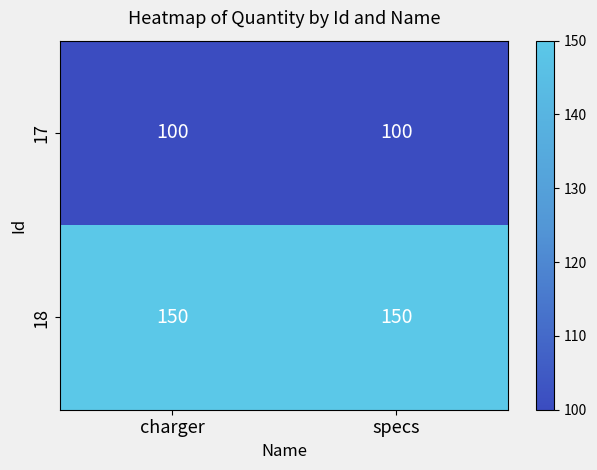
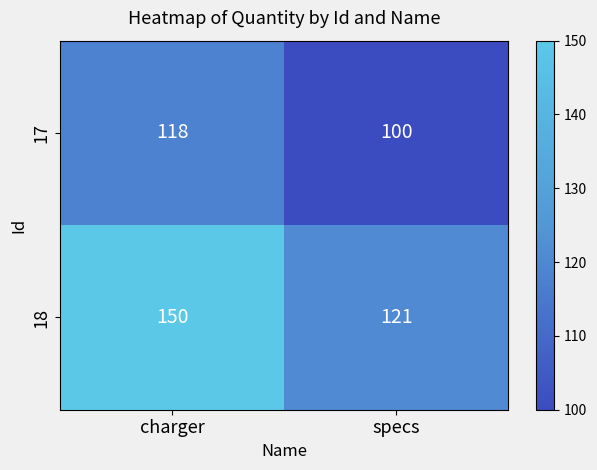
17, charger: 100 -> 118
18, specs: 150 -> 121
